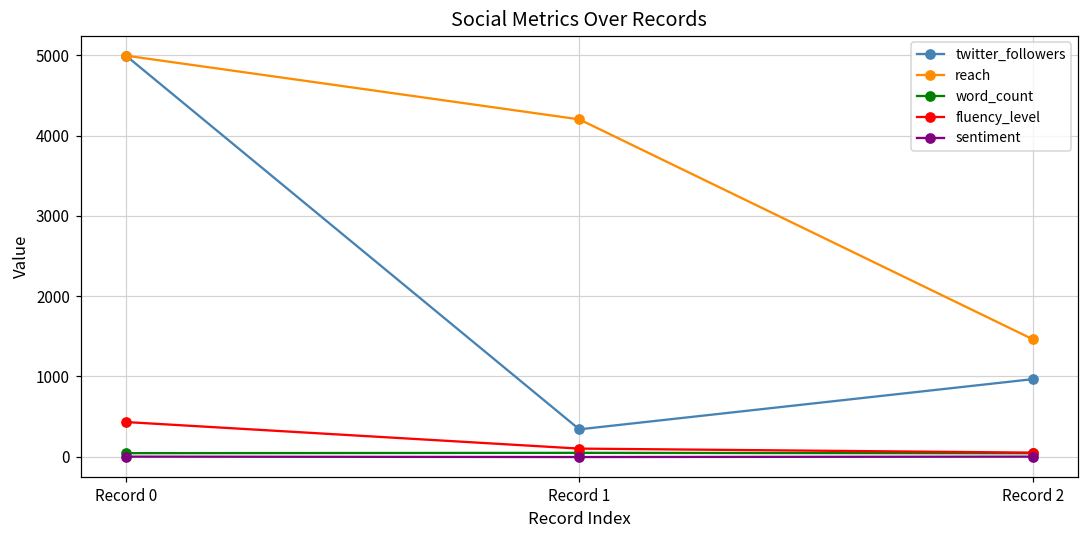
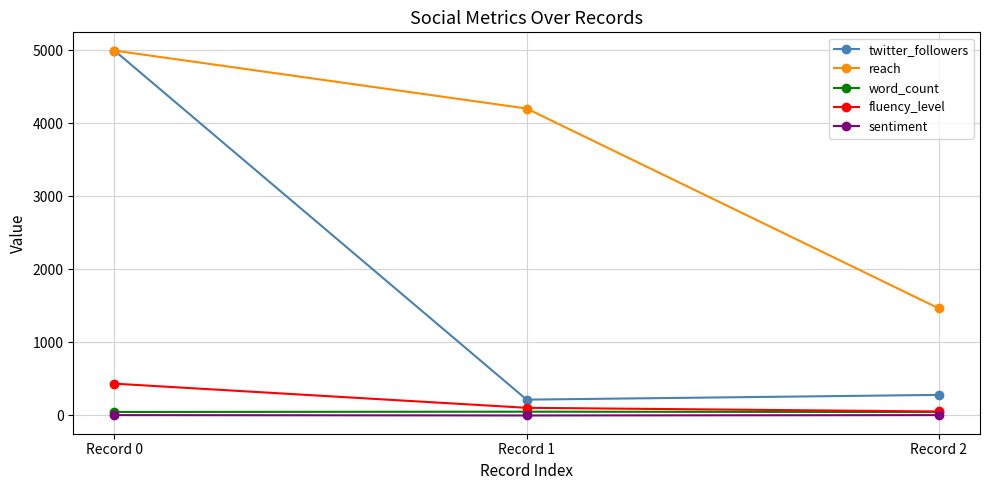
twitter_followers, Record 1: 300 -> 200
twitter_followers, Record 2: 1000 -> 300
